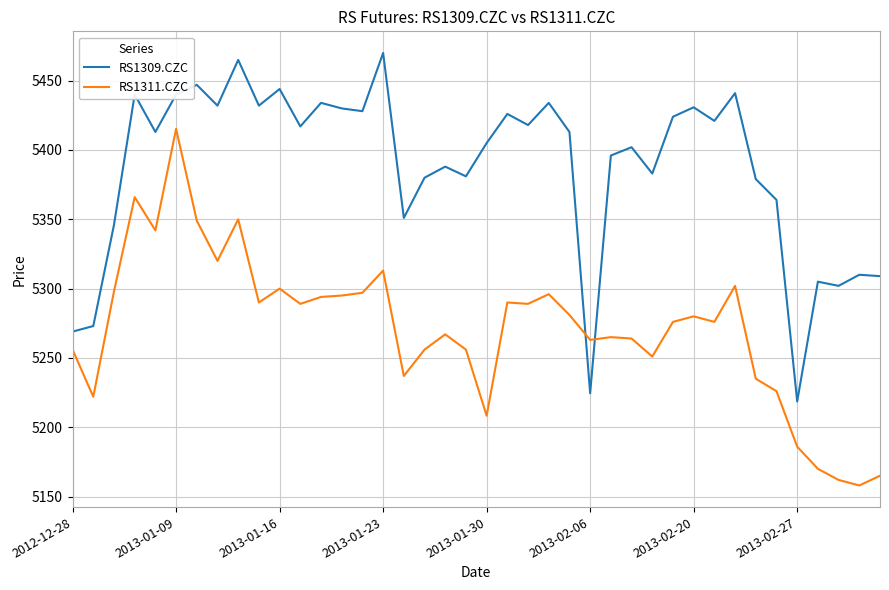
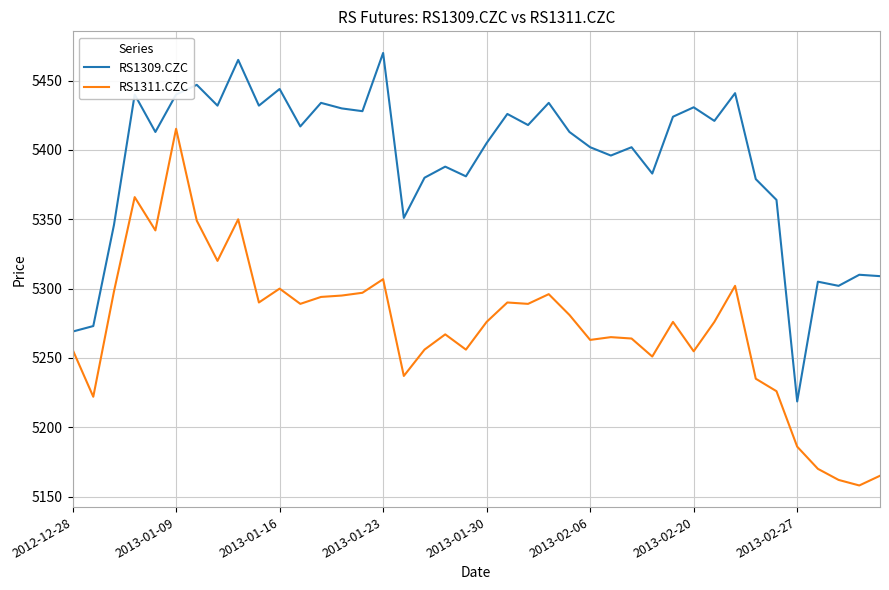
RS1311.CZC, 2013-01-23: 5313 -> 5307
RS1311.CZC, 2013-01-30: 5208 -> 5276
RS1309.CZC, 2013-02-06: 5225 -> 5402
RS1311.CZC, 2013-02-20: 5280 -> 5255
